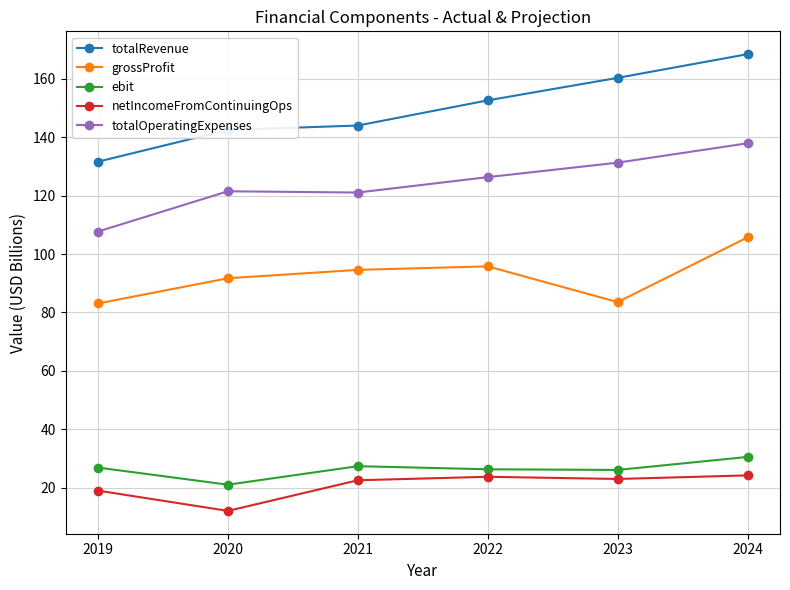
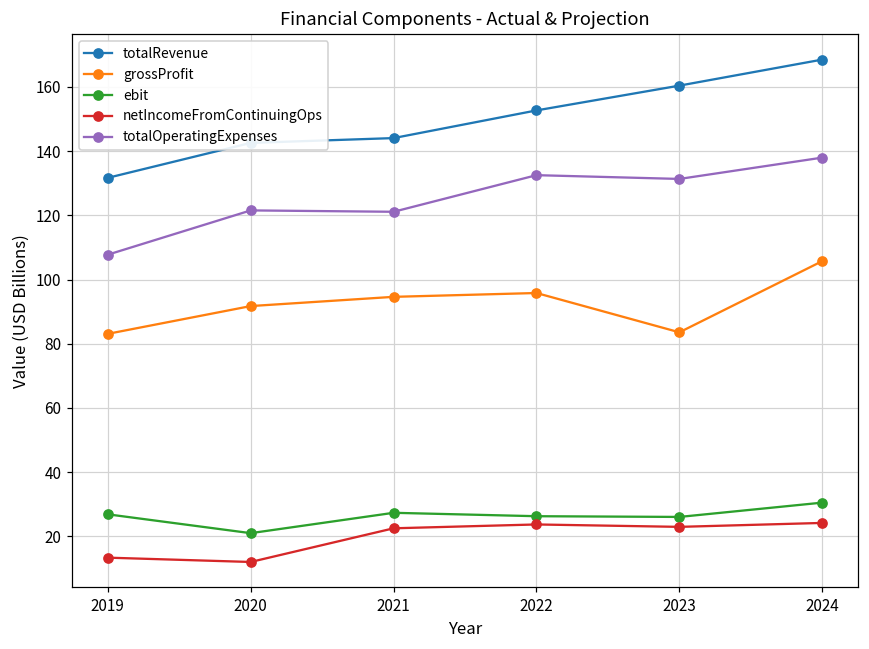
netIncomeFromContinuingOps, 2019: 19 -> 13
totalOperatingExpenses, 2022: 126 -> 132
